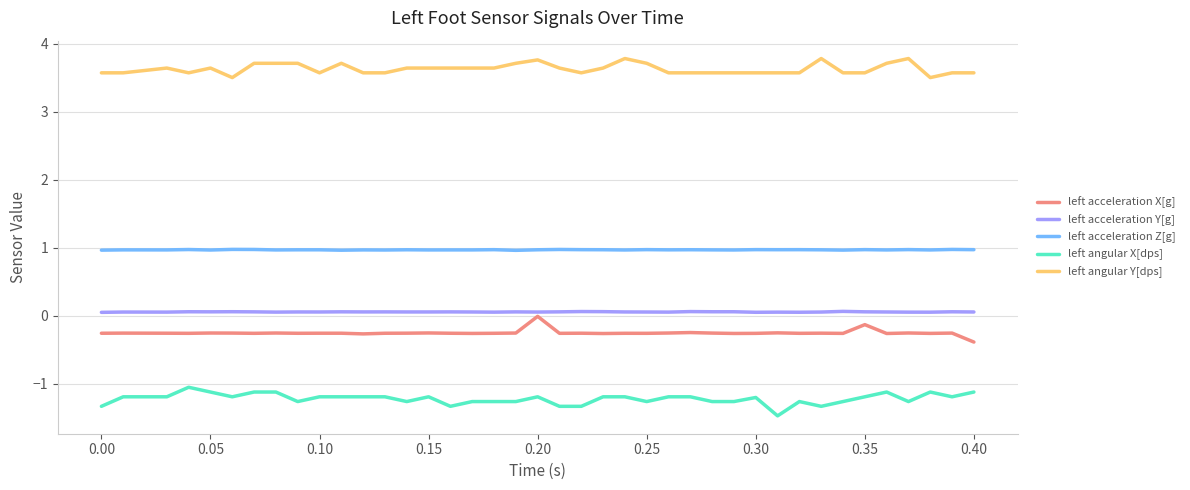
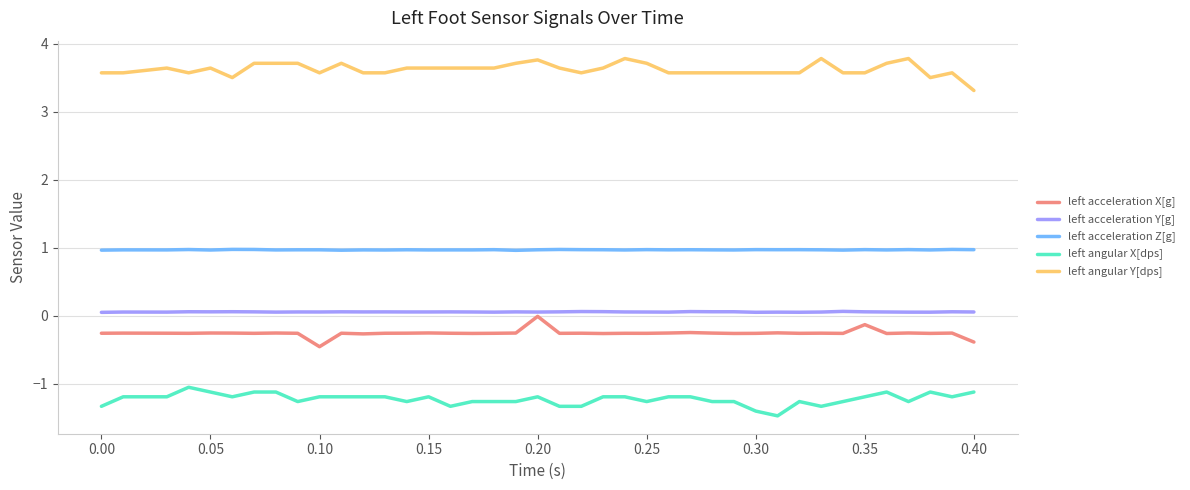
left acceleration X[g], 0.10: -0.3 -> -0.5
left angular X[dps], 0.30: -1.2 -> -1.4
left angular Y[dps], 0.40: 3.6 -> 3.3
